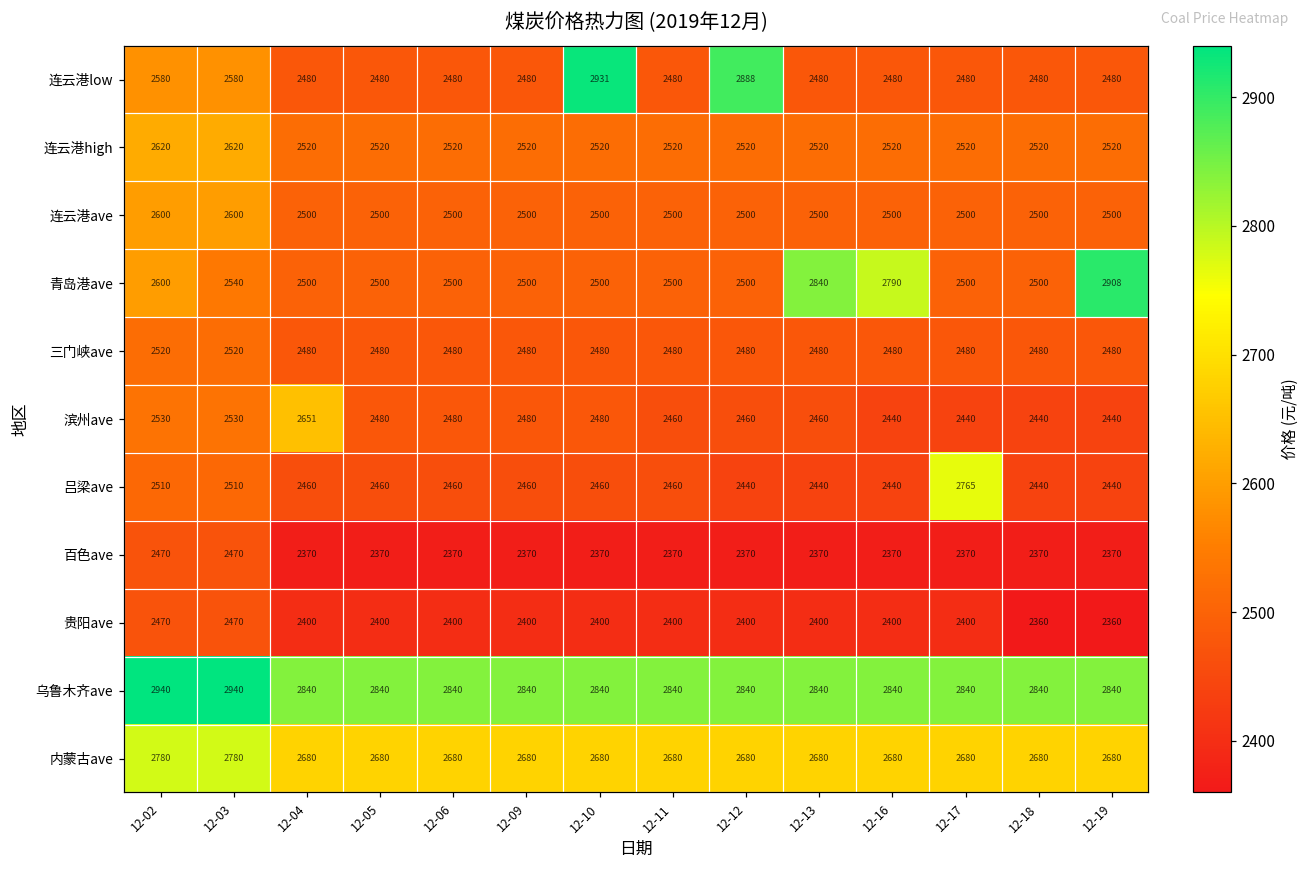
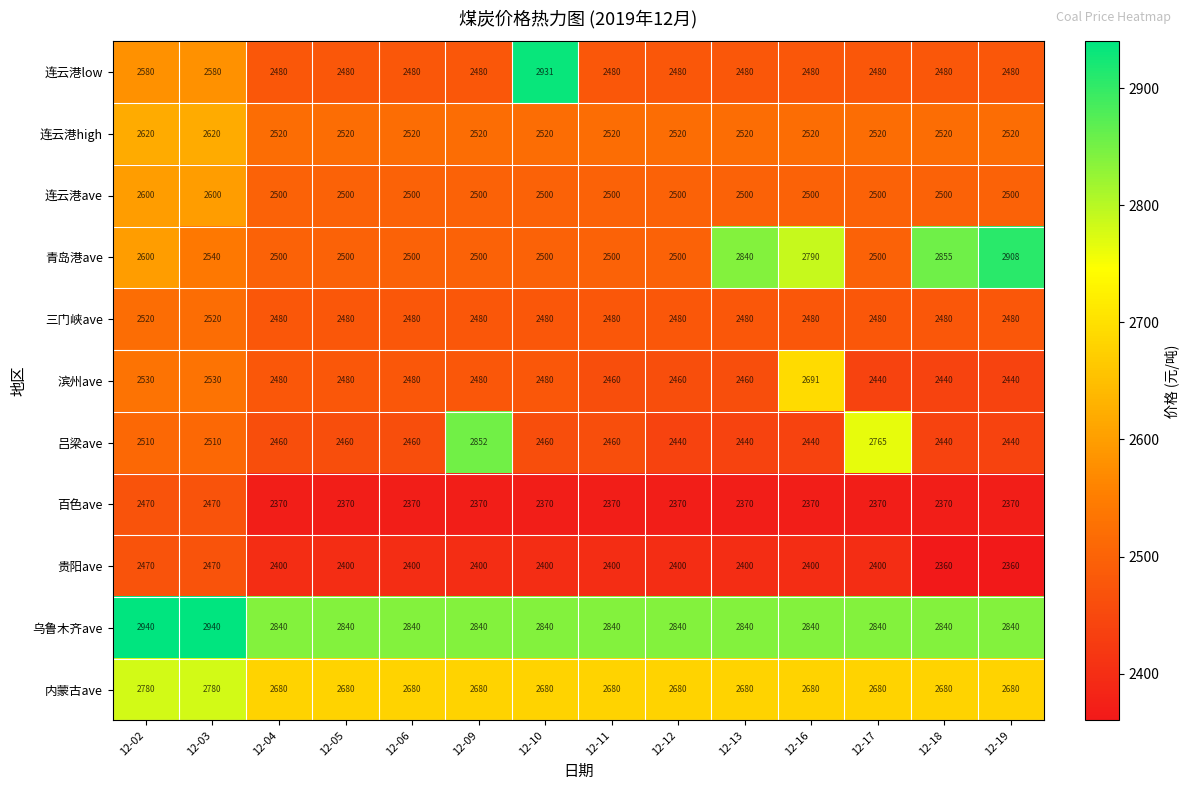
连云港low, 12-12: 2888 -> 2480
青岛港ave, 12-18: 2500 -> 2855
滨州ave, 12-04: 2651 -> 2480
滨州ave, 12-16: 2440 -> 2691
吕梁ave, 12-09: 2460 -> 2852
